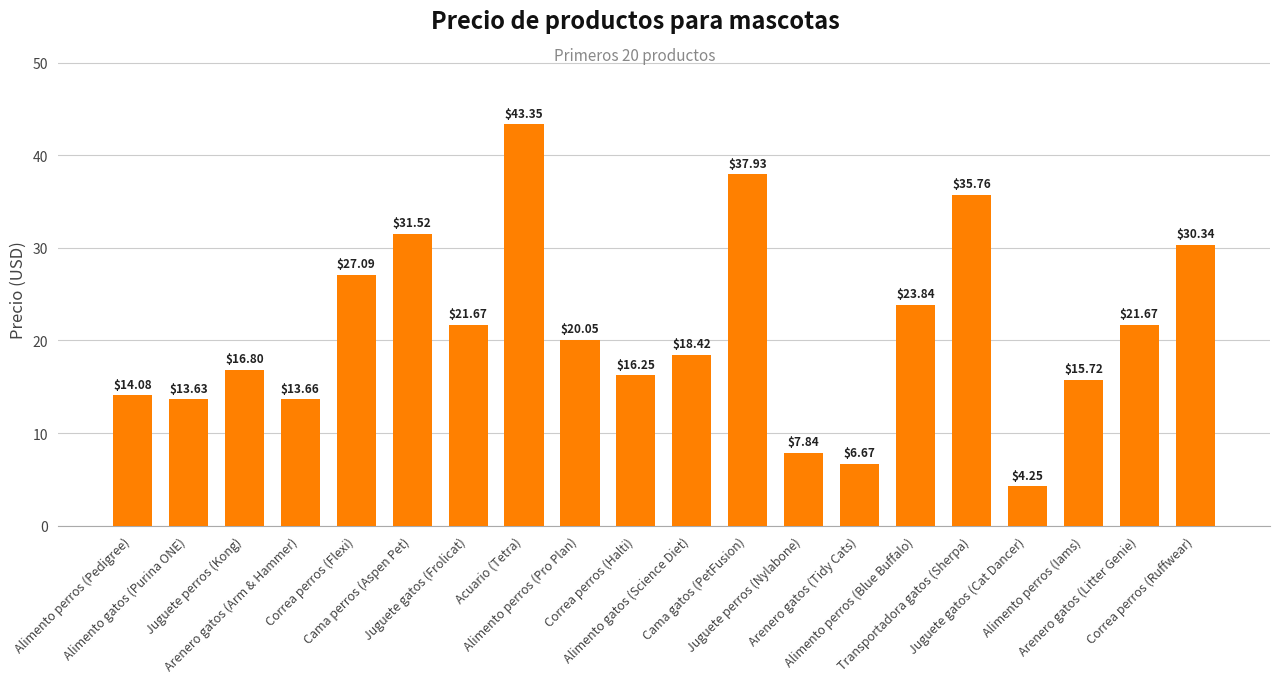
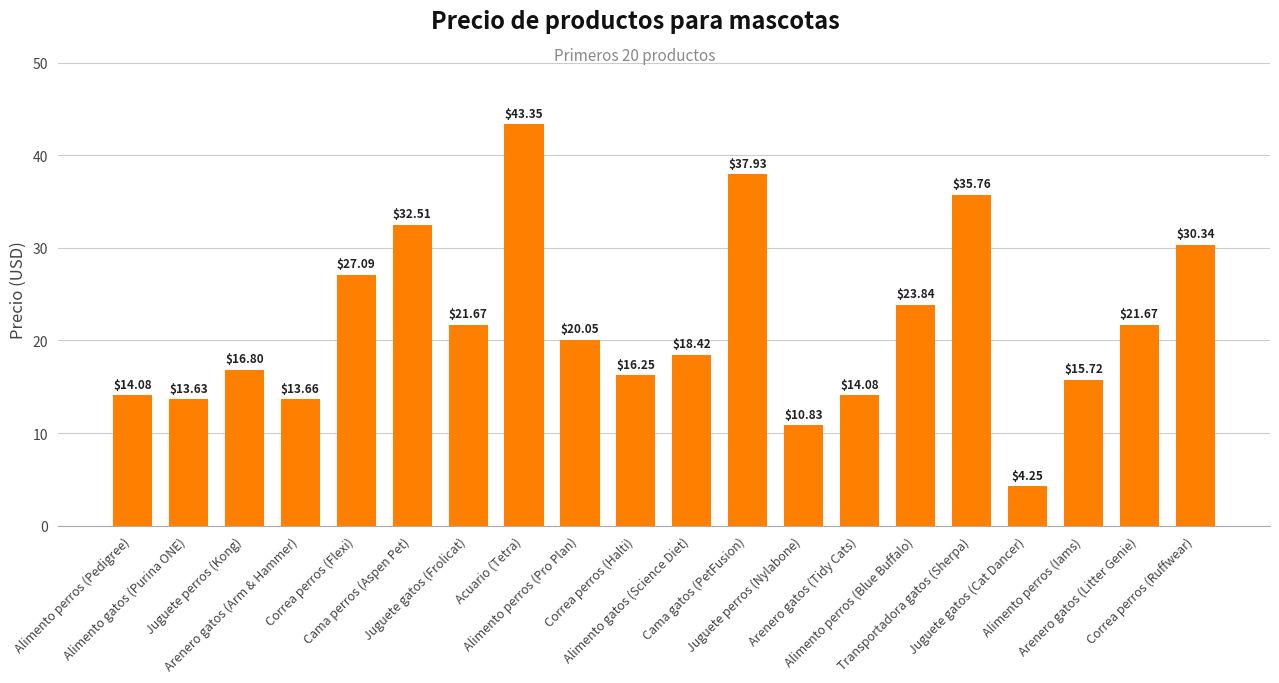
Cama perros (Aspen Pet): $31.52 -> $32.51
Juguete perros (Nylabone): $7.84 -> $10.83
Arenero gatos (Tidy Cats): $6.67 -> $14.08
